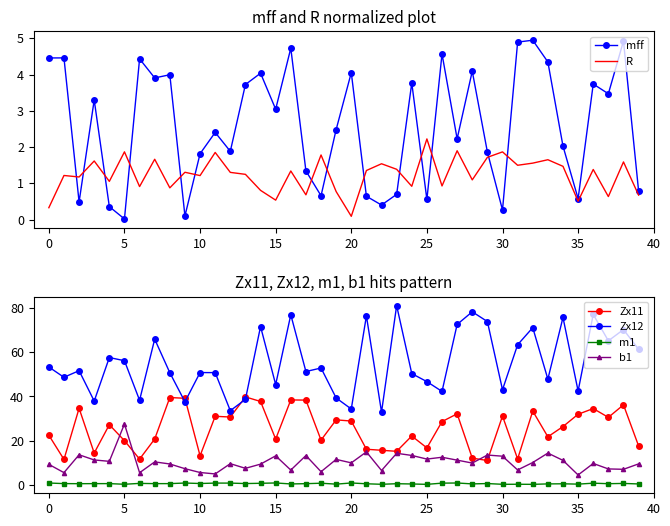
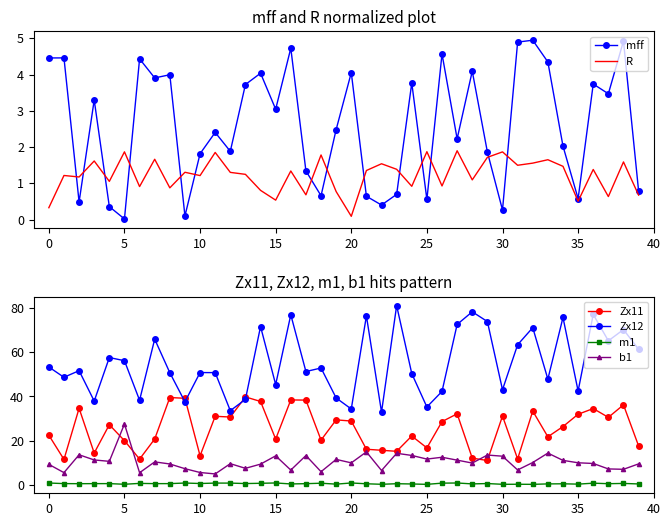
mff and R normalized plot, R, 25: 2.2 -> 1.9
Zx11, Zx12, m1, b1 hits pattern, Zx12, 25: 47 -> 35
Zx11, Zx12, m1, b1 hits pattern, b1, 35: 5 -> 10
